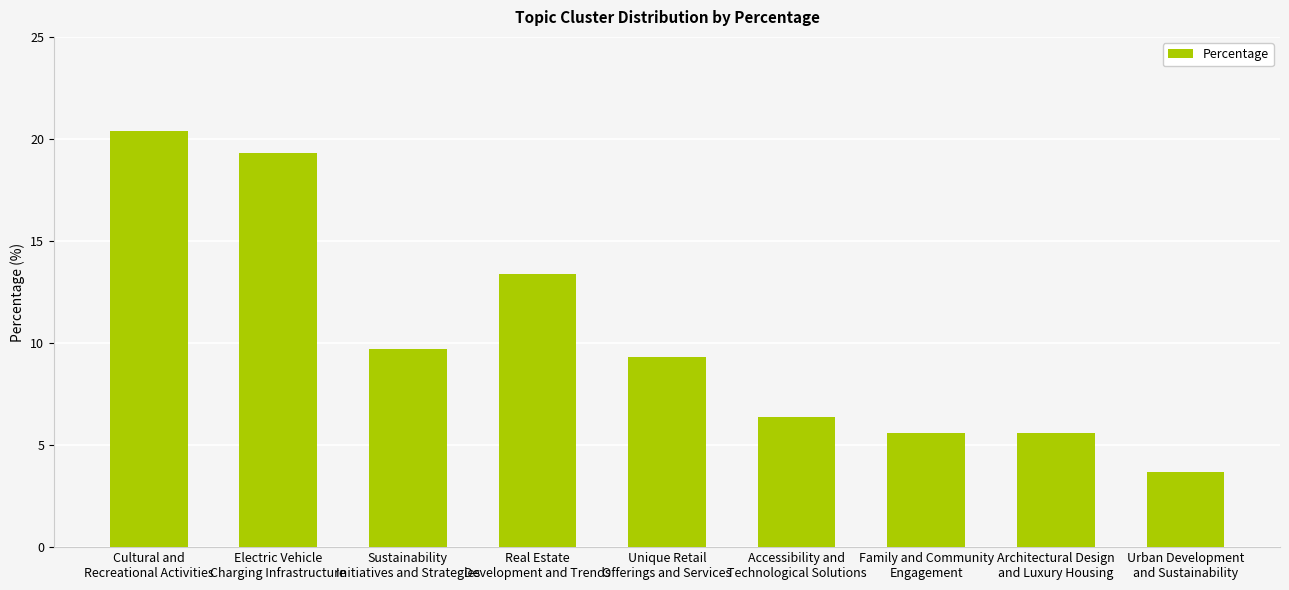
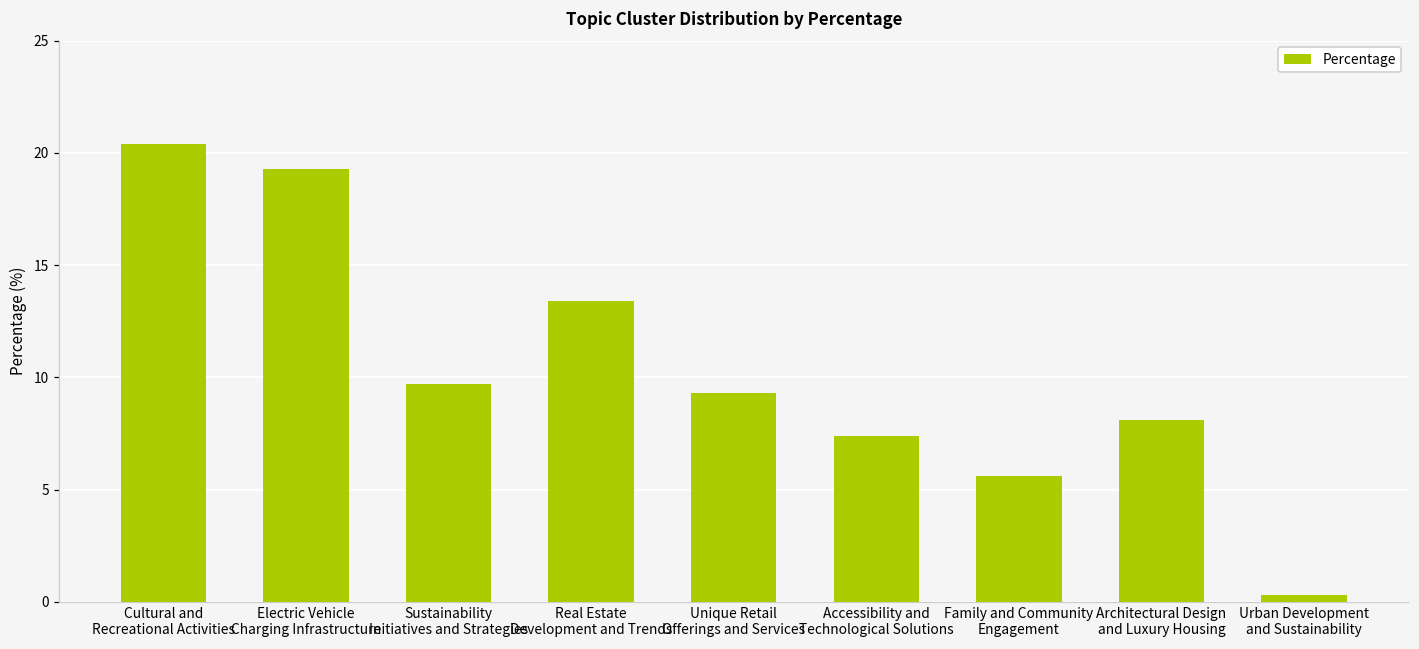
Accessibility and Technological Solutions: 6.4 -> 7.4
Architectural Design and Luxury Housing: 5.6 -> 8.1
Urban Development and Sustainability: 3.7 -> 0.3
